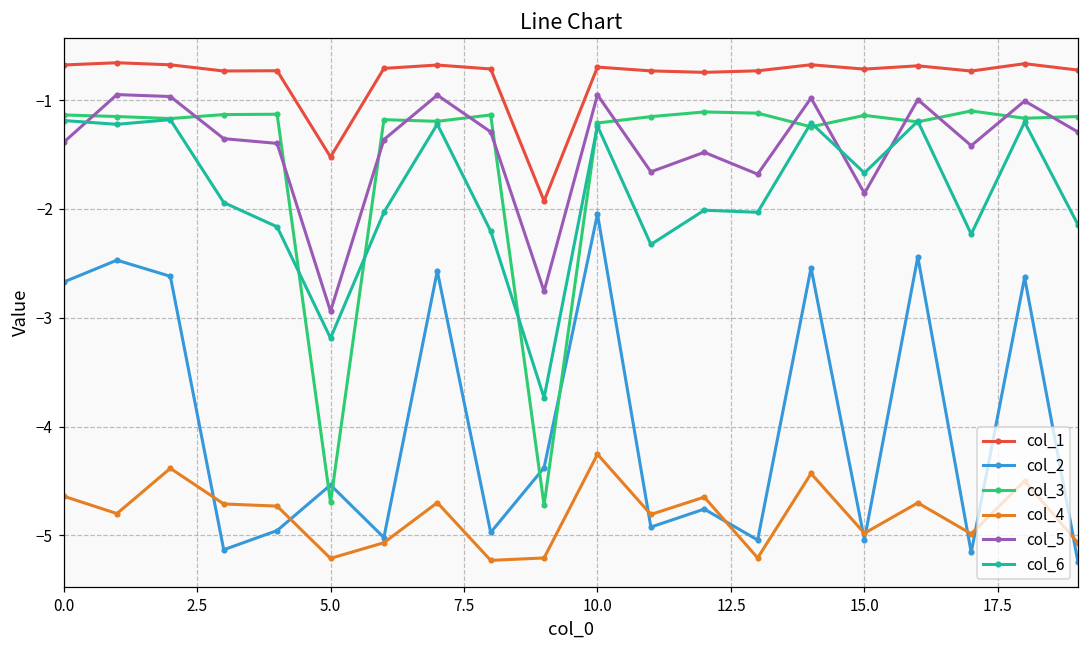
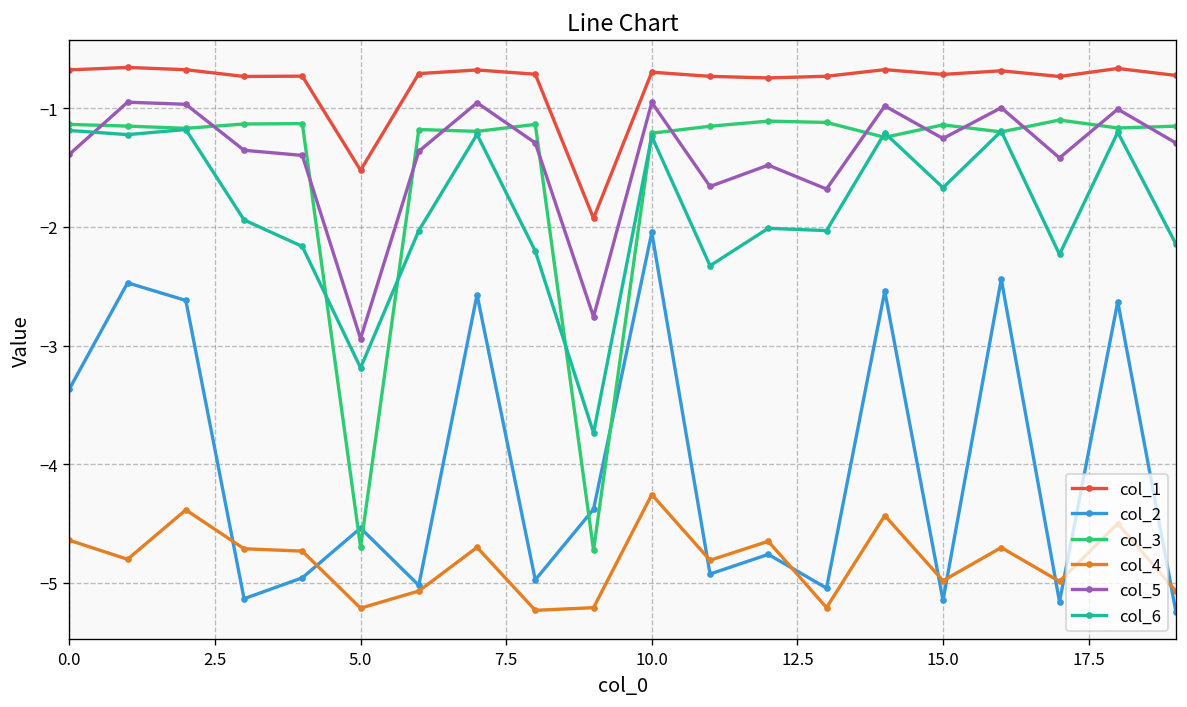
col_2, 0.0: -2.7 -> -3.4
col_2, 15.0: -5.0 -> -5.1
col_5, 15.0: -1.9 -> -1.3
